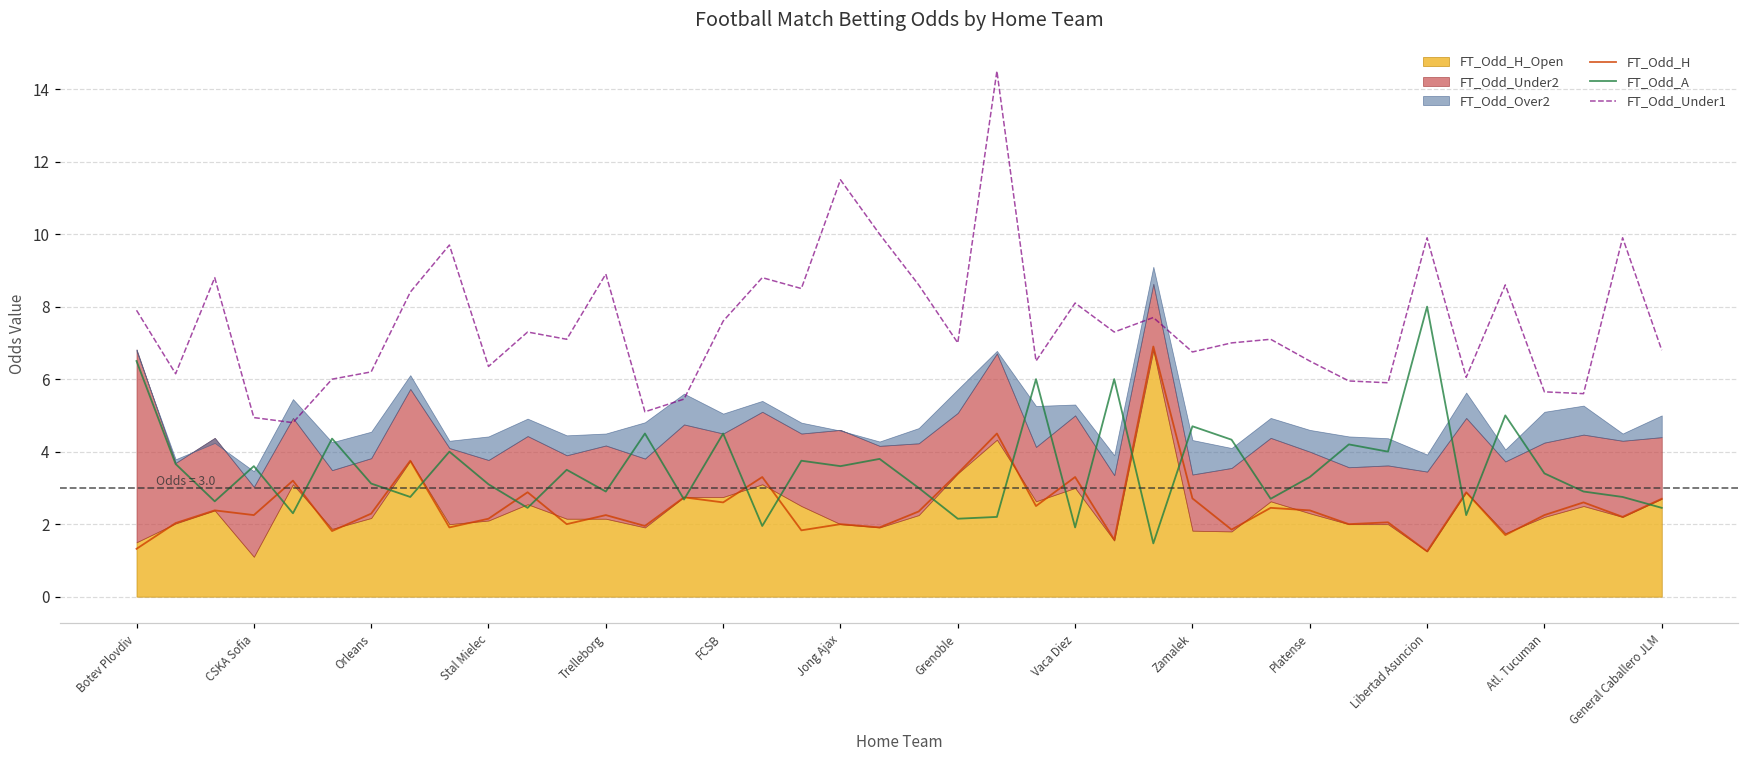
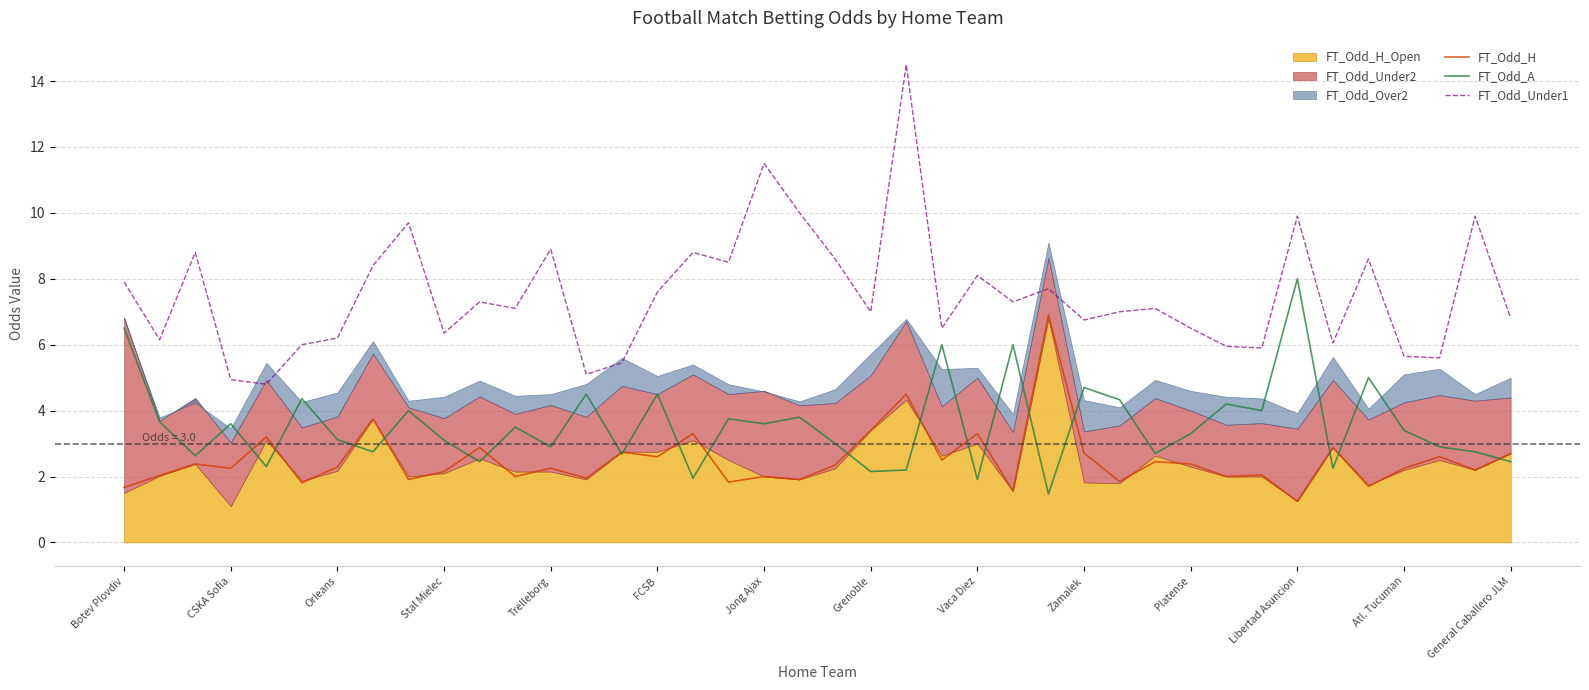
FT_Odd_H, Botev Plovdiv: 1.3 -> 1.7
